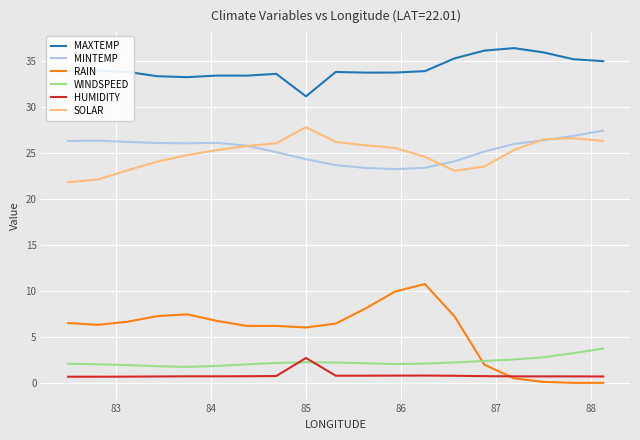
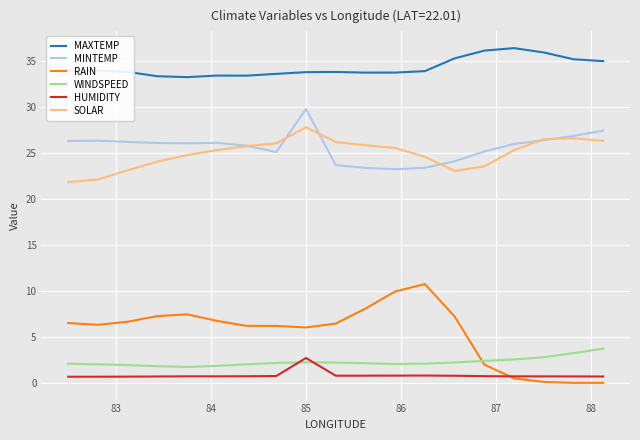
MAXTEMP, 85: 31 -> 34
MINTEMP, 85: 24 -> 30
